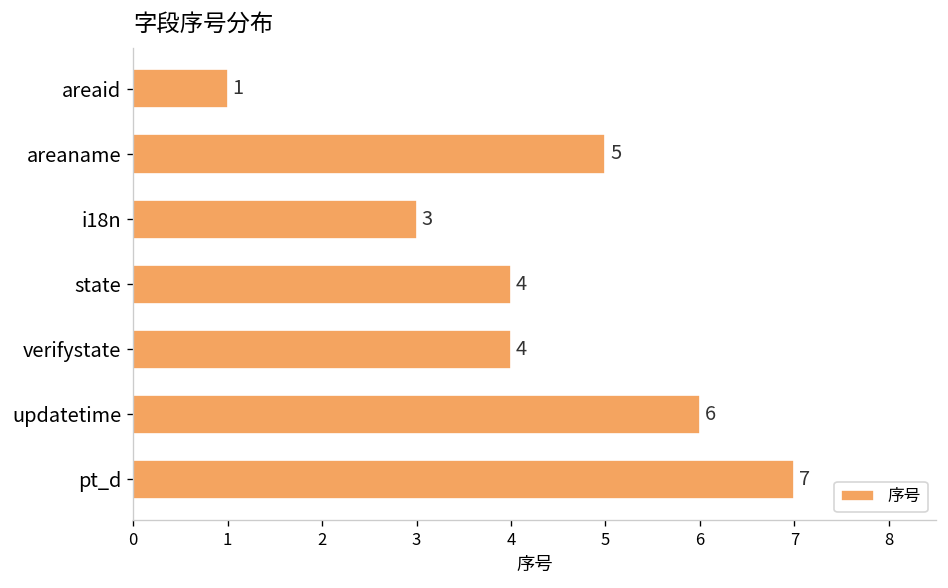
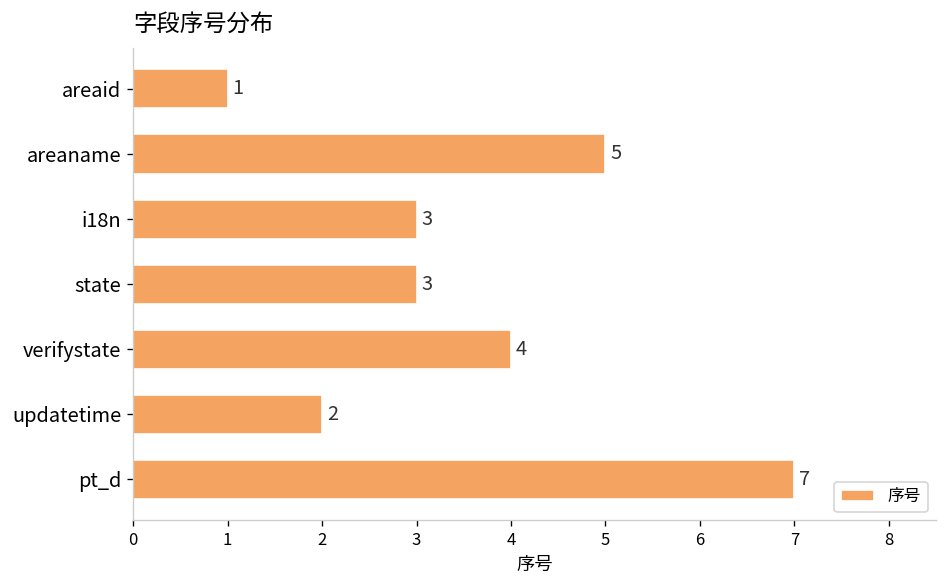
state: 4 -> 3
updatetime: 6 -> 2
